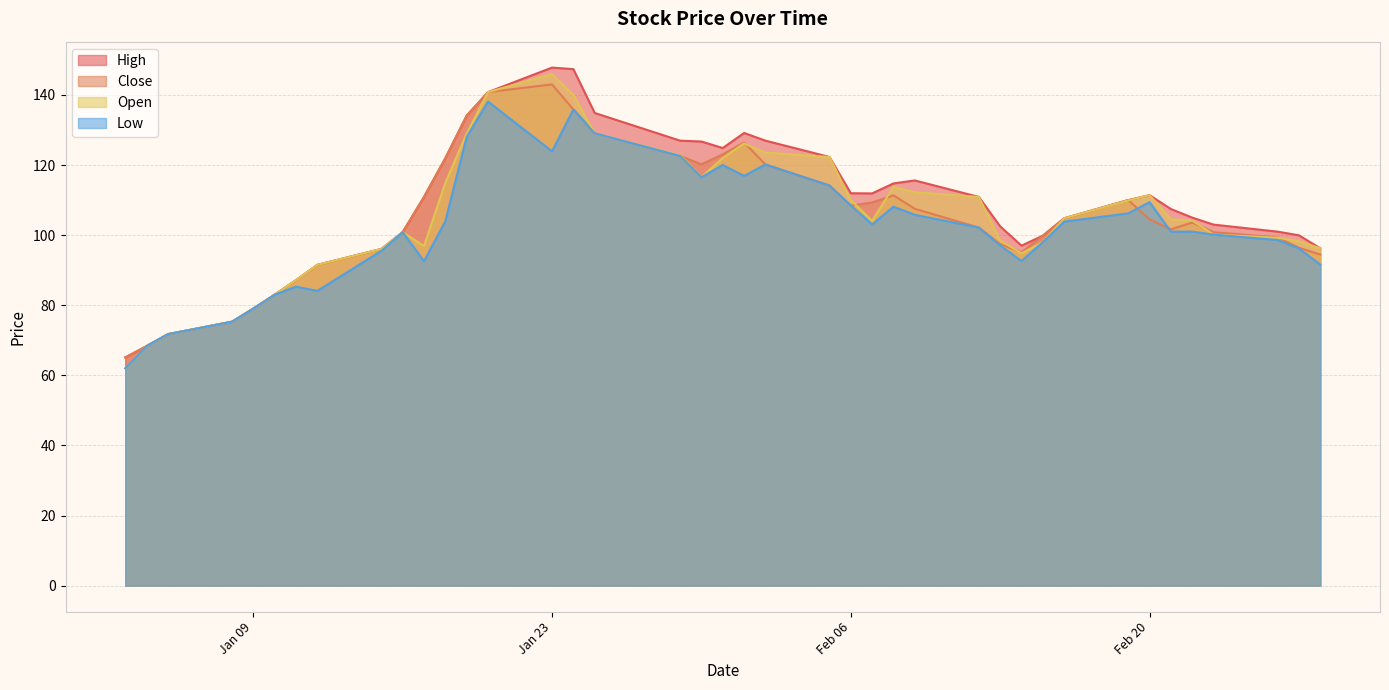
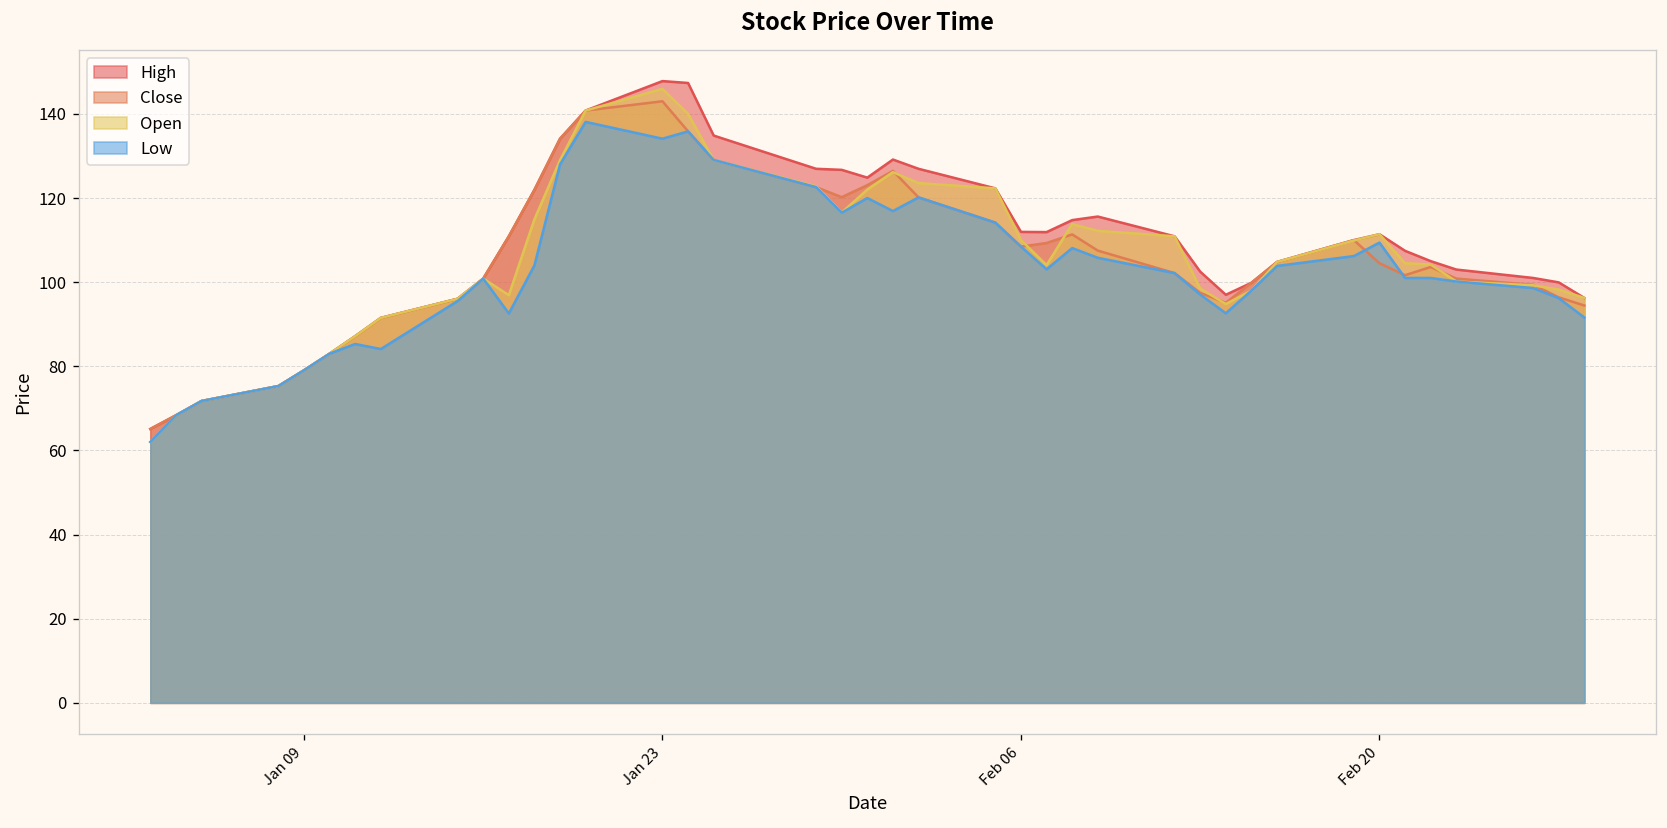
Low, Jan 23: 124 -> 134
